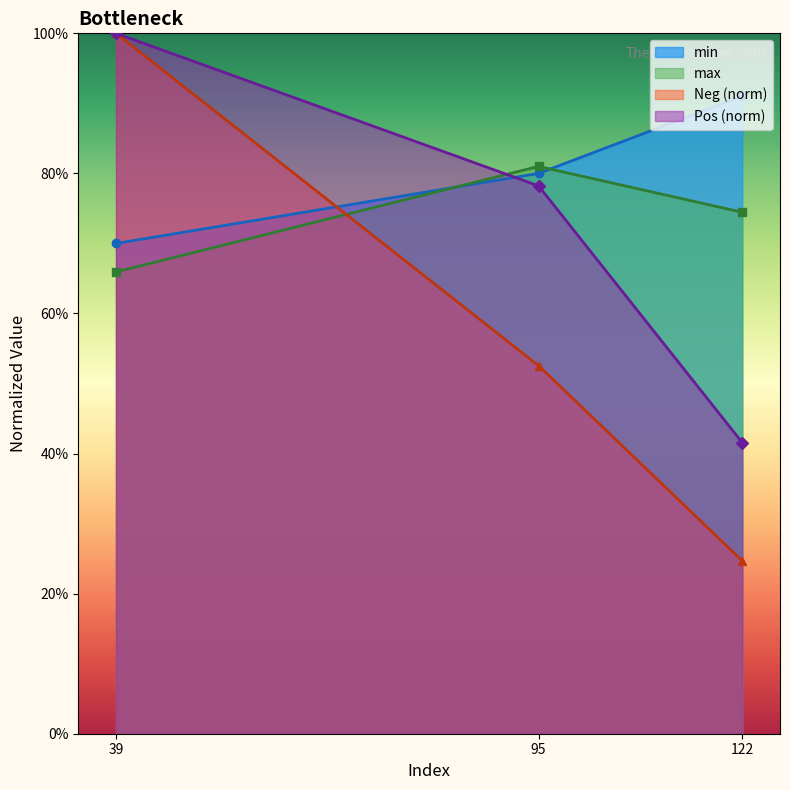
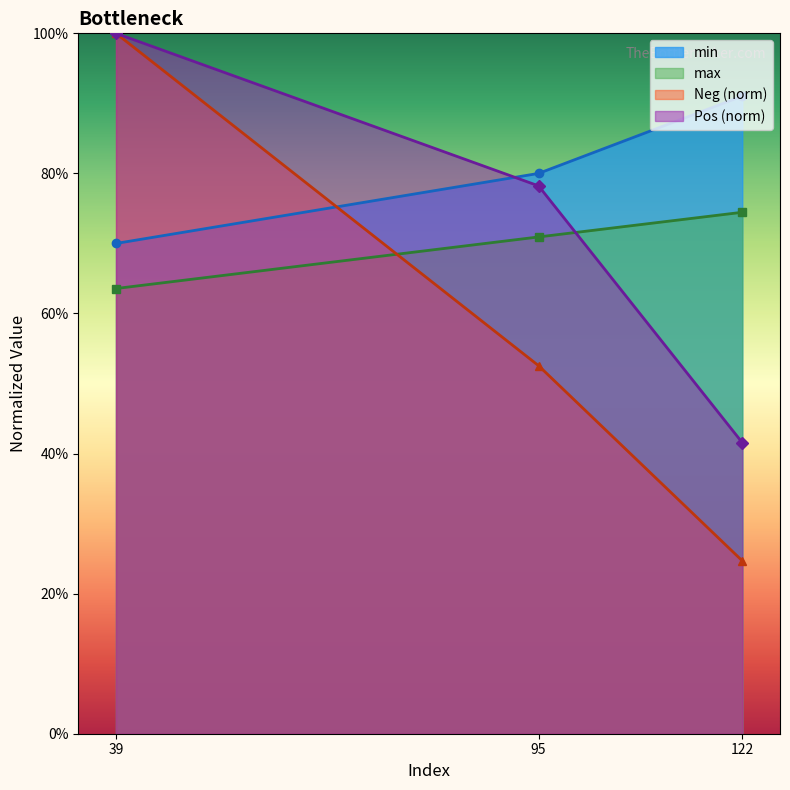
max, 39: 66% -> 64%
max, 95: 81% -> 71%
